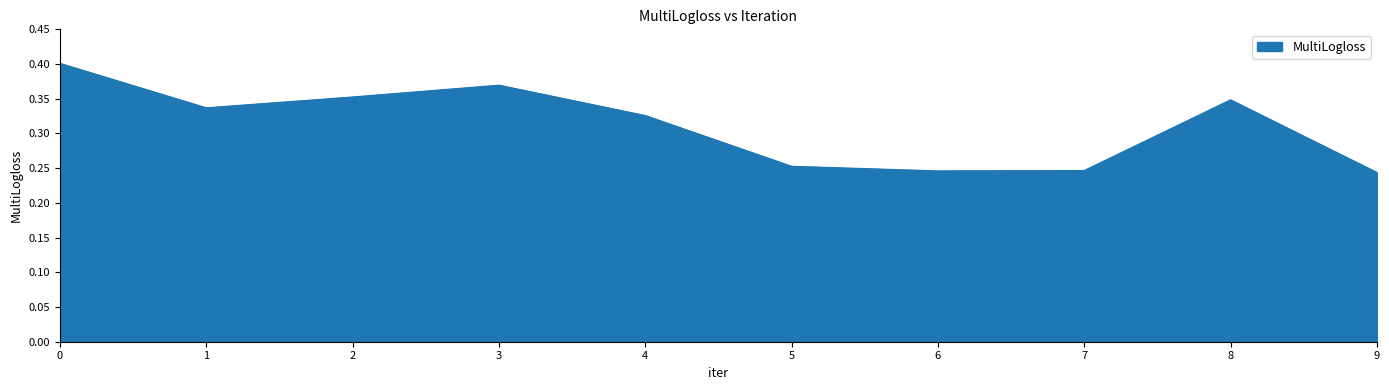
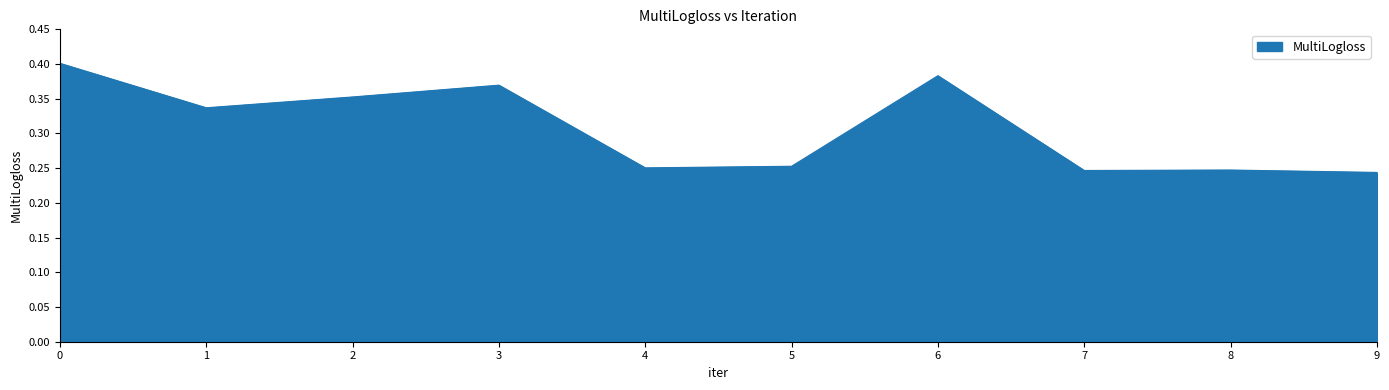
4: 0.33 -> 0.25
6: 0.25 -> 0.38
8: 0.35 -> 0.25
